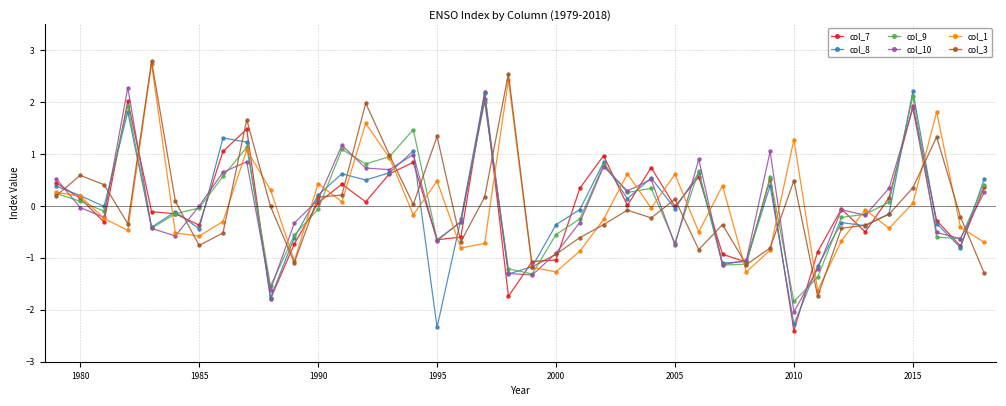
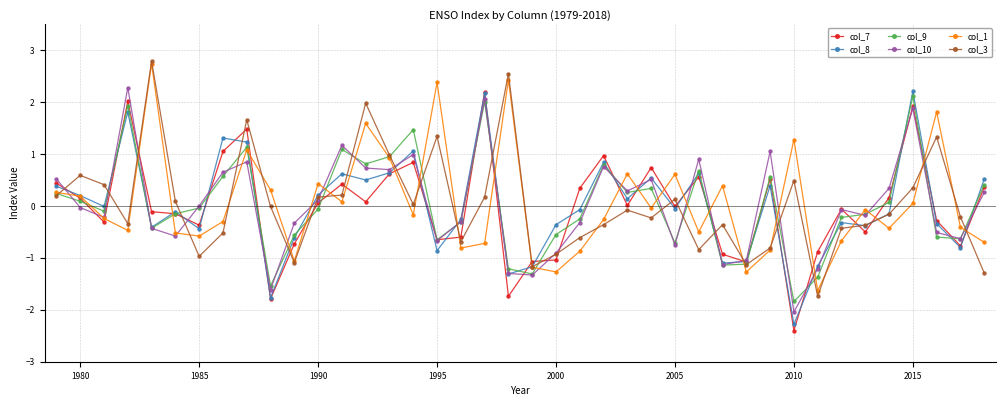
col_3, 1985: -0.8 -> -1.0
col_8, 1995: -2.3 -> -0.9
col_1, 1995: 0.5 -> 2.4
